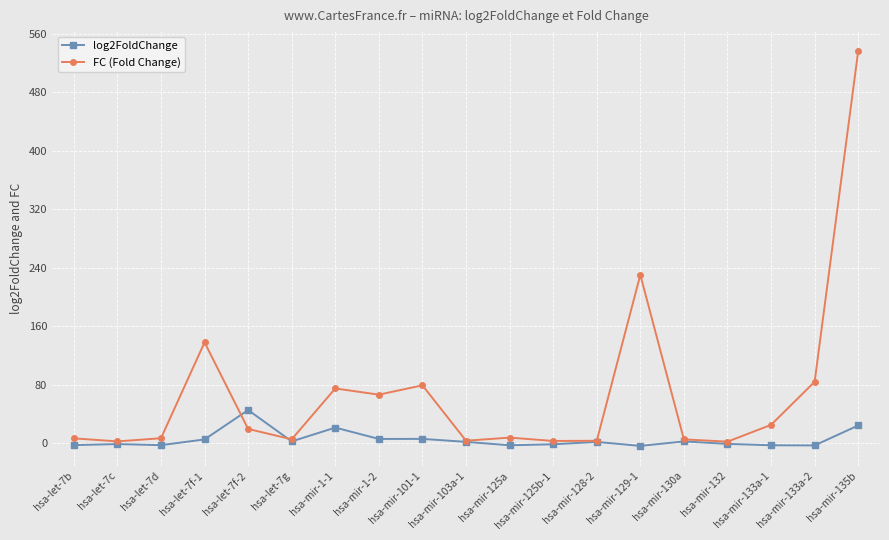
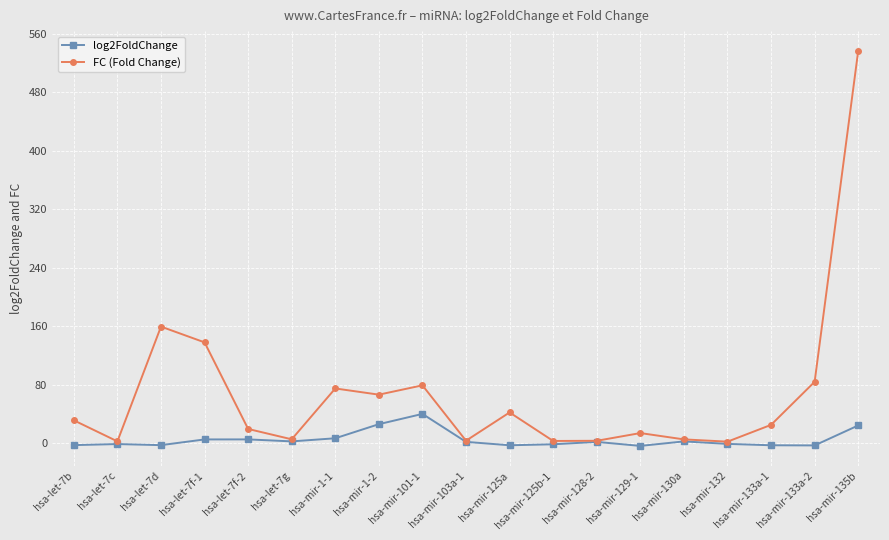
FC (Fold Change), hsa-let-7b: 10 -> 30
FC (Fold Change), hsa-let-7d: 10 -> 160
log2FoldChange, hsa-let-7f-2: 50 -> 10
log2FoldChange, hsa-mir-1-1: 20 -> 10
log2FoldChange, hsa-mir-1-2: 10 -> 30
log2FoldChange, hsa-mir-101-1: 10 -> 40
FC (Fold Change), hsa-mir-125a: 10 -> 40
FC (Fold Change), hsa-mir-129-1: 230 -> 10
